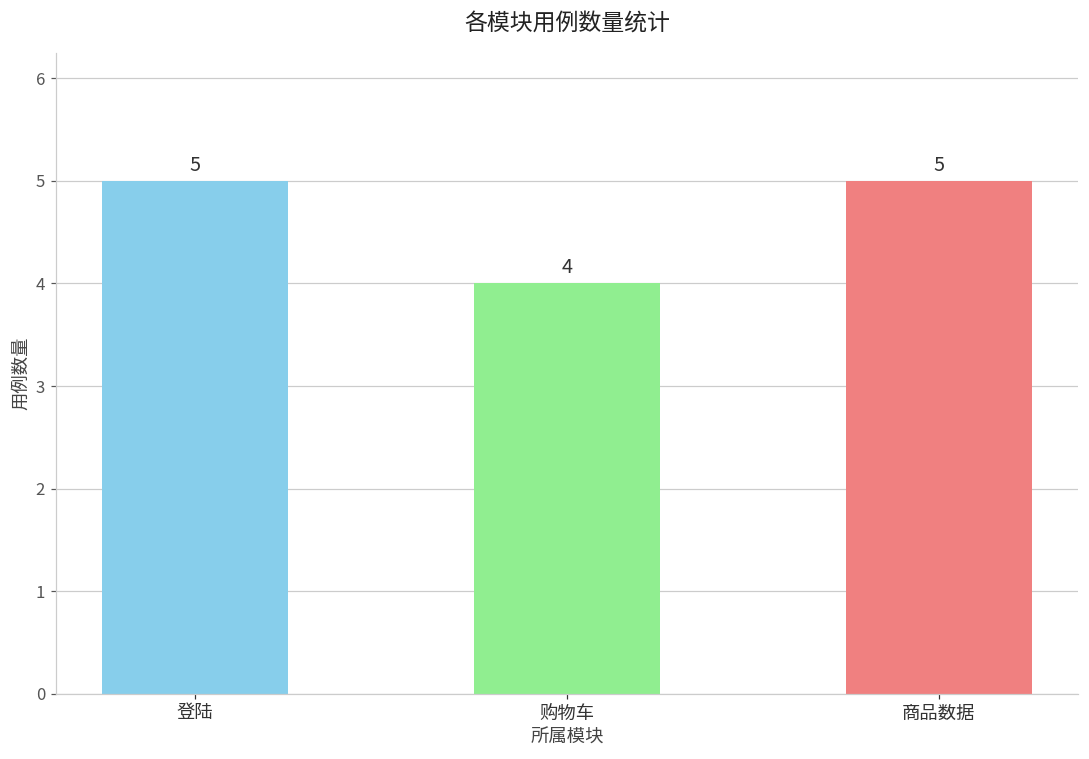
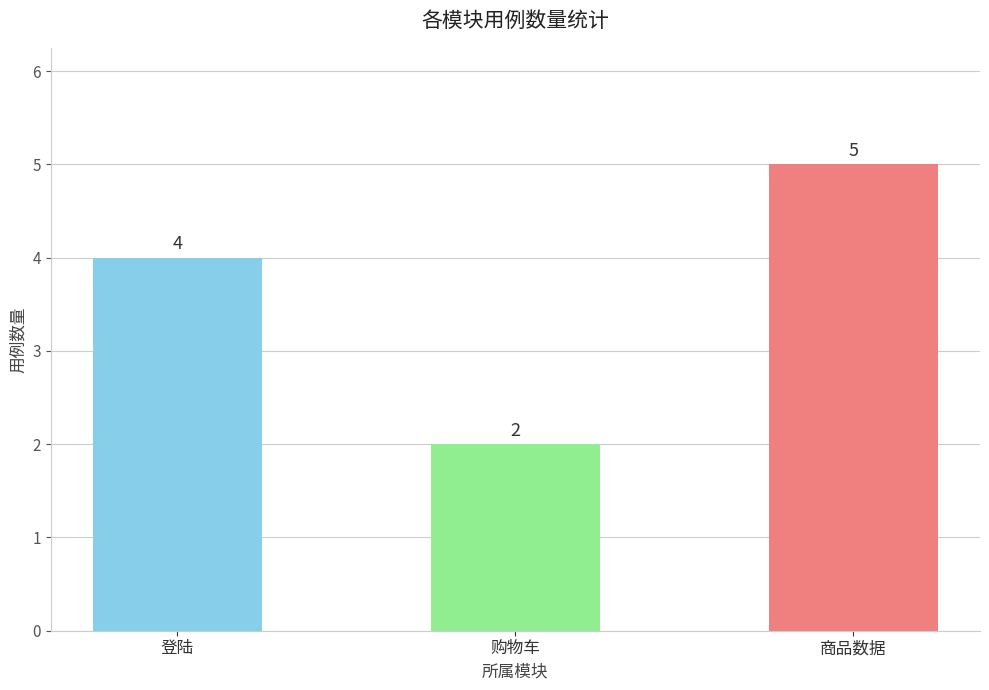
登陆: 5 -> 4
购物车: 4 -> 2
